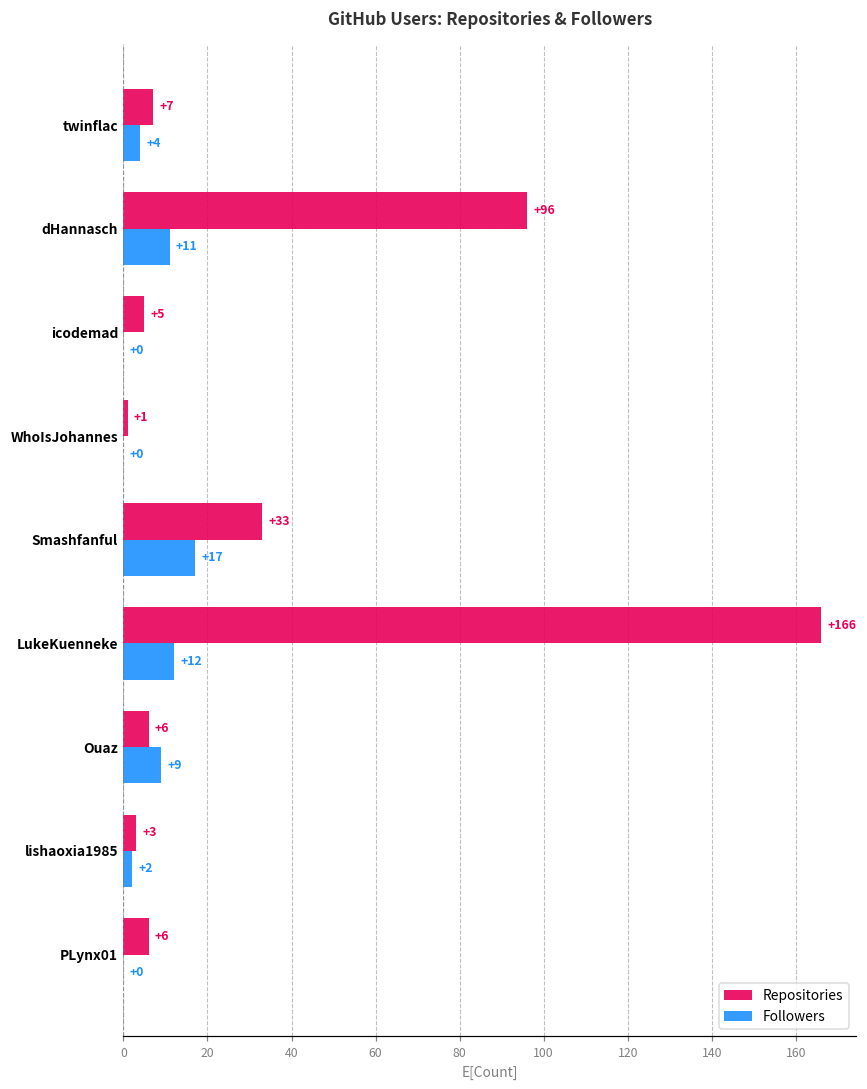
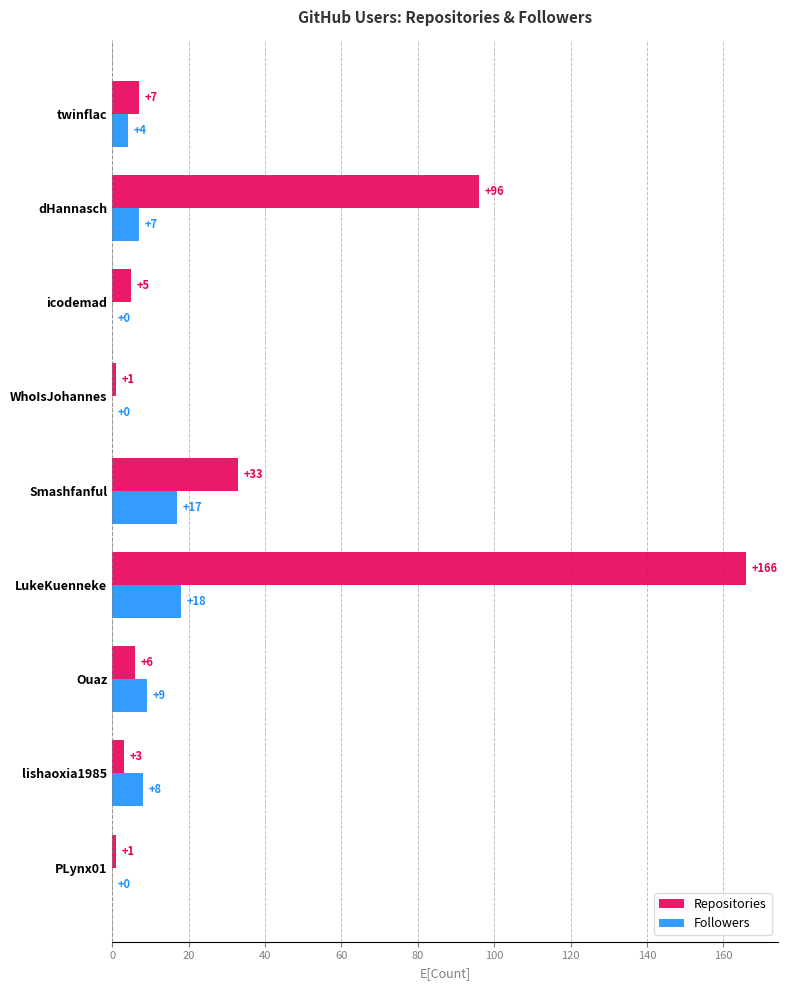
Followers, dHannasch: +11 -> +7
Followers, LukeKuenneke: +12 -> +18
Followers, lishaoxia1985: +2 -> +8
Repositories, PLynx01: +6 -> +1
